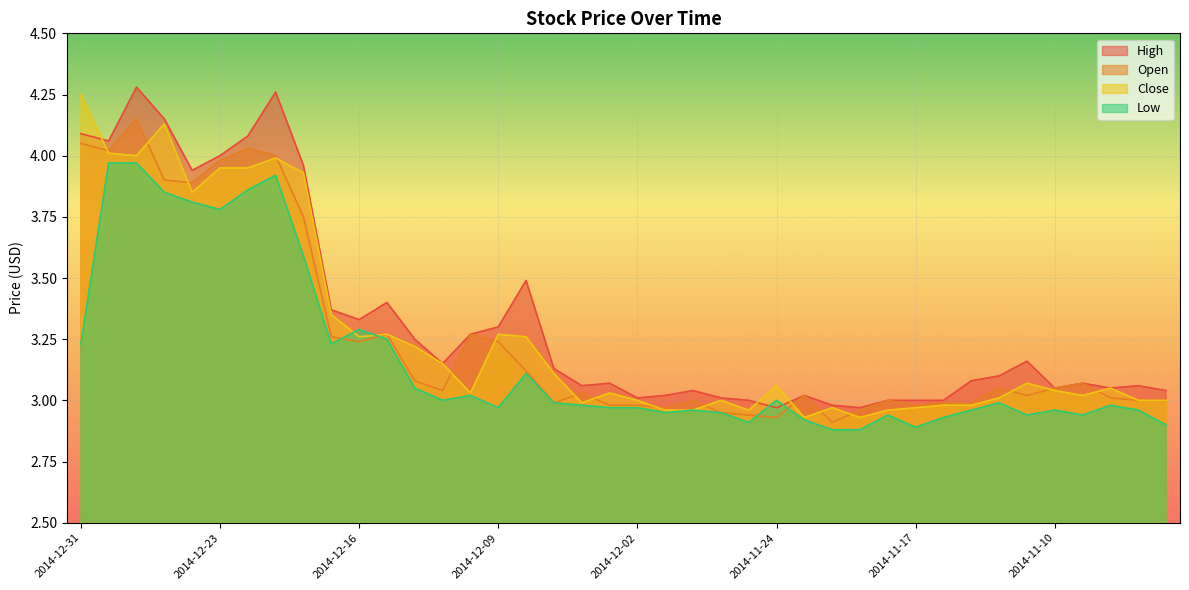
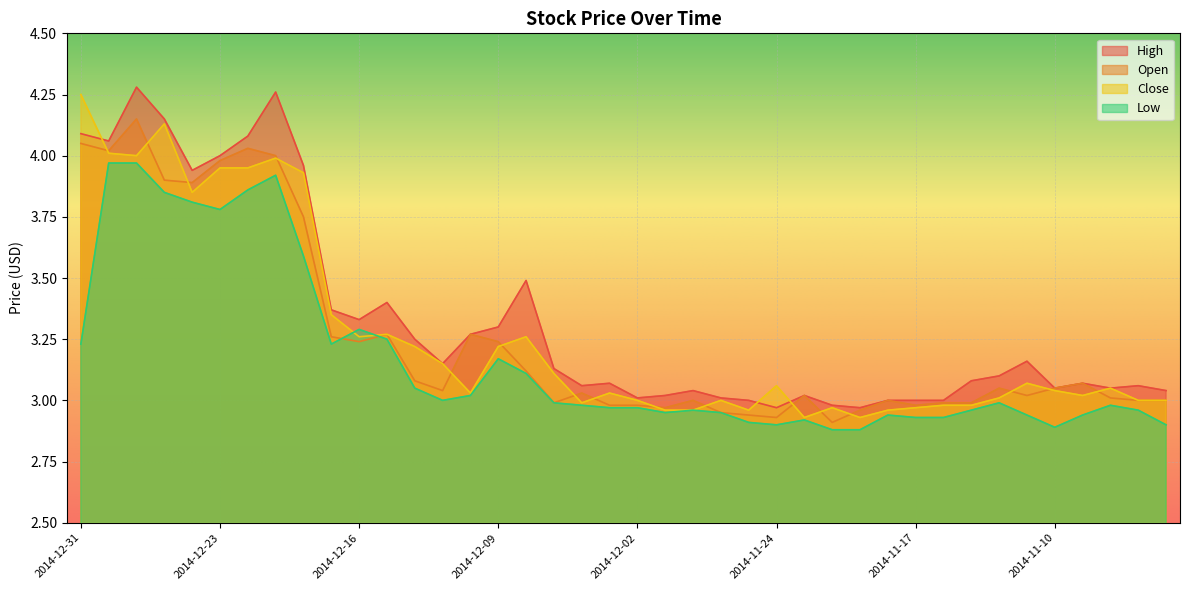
Close, 2014-12-09: 3.27 -> 3.22
Low, 2014-12-09: 2.97 -> 3.17
Low, 2014-11-24: 3.0 -> 2.9
Low, 2014-11-17: 2.89 -> 2.93
Low, 2014-11-10: 2.96 -> 2.89
